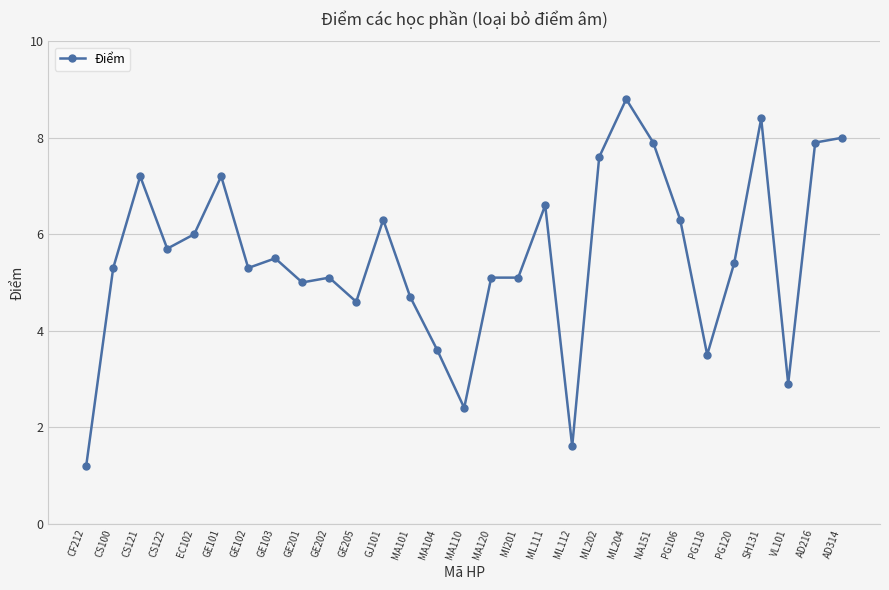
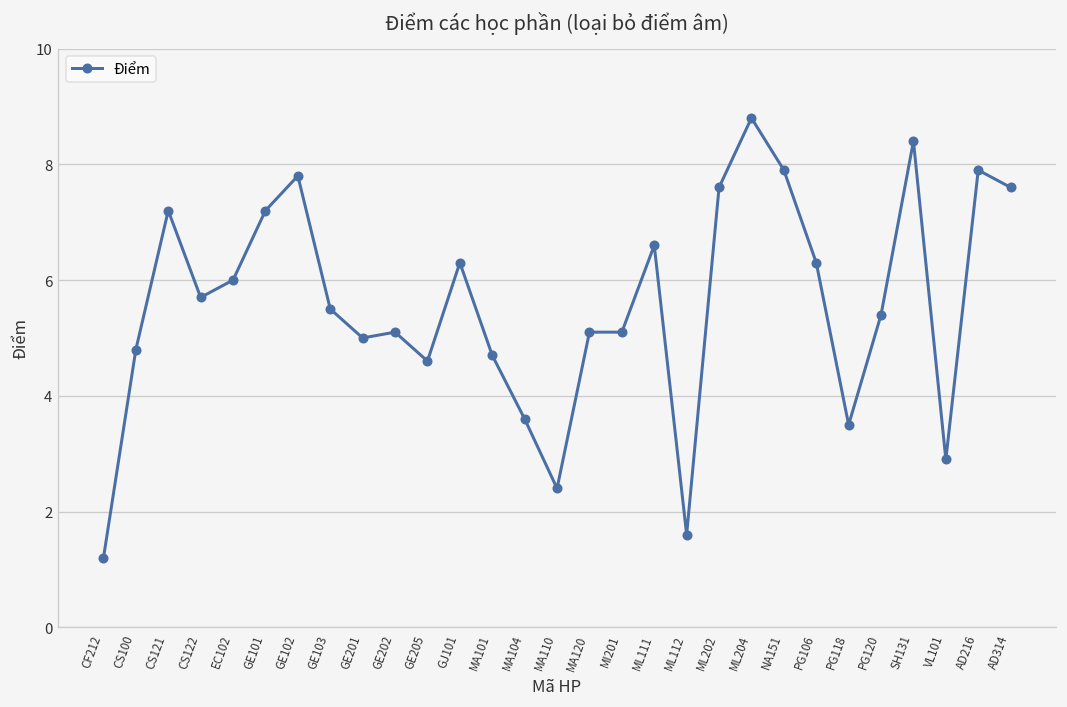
CS100: 5.3 -> 4.8
GE102: 5.3 -> 7.8
AD314: 8.0 -> 7.6
